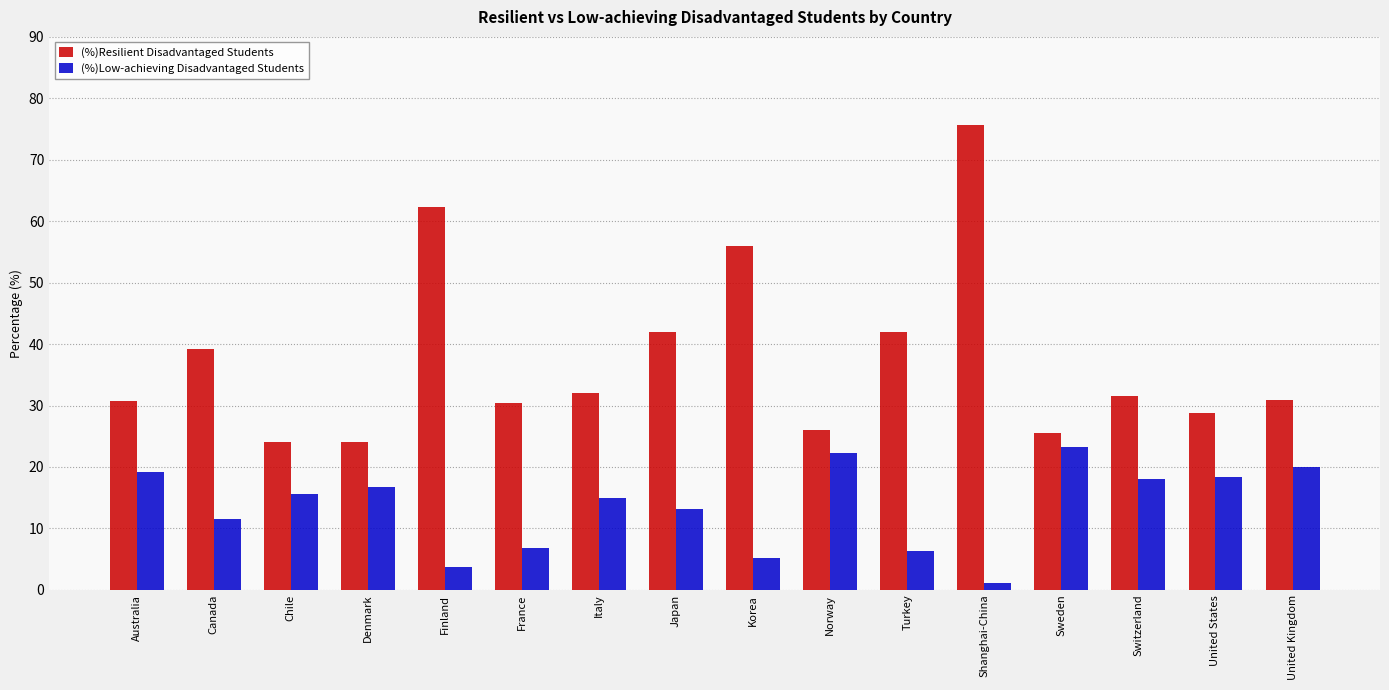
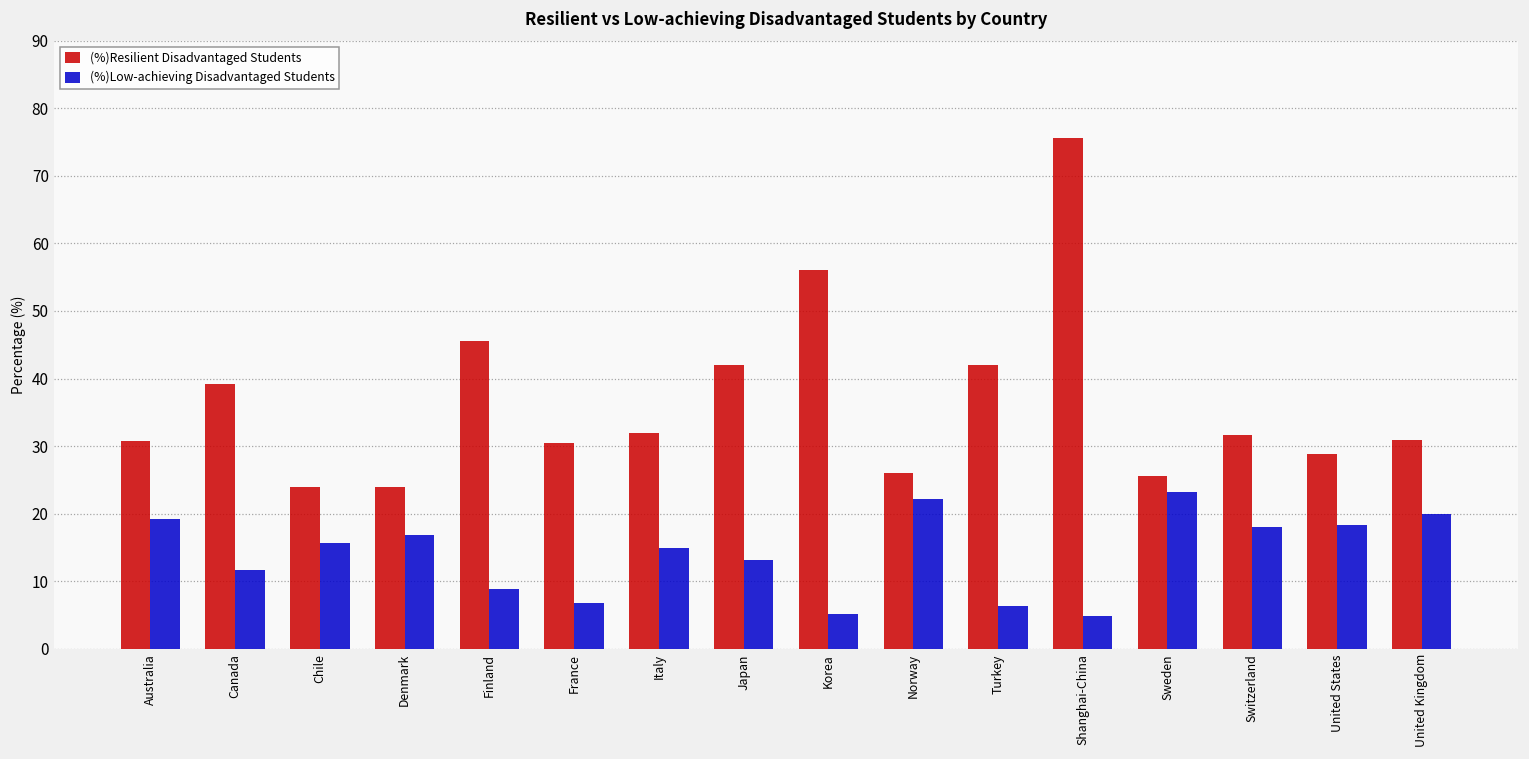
(%)Resilient Disadvantaged Students, Finland: 62 -> 46
(%)Low-achieving Disadvantaged Students, Finland: 4 -> 9
(%)Low-achieving Disadvantaged Students, Shanghai-China: 1 -> 5
